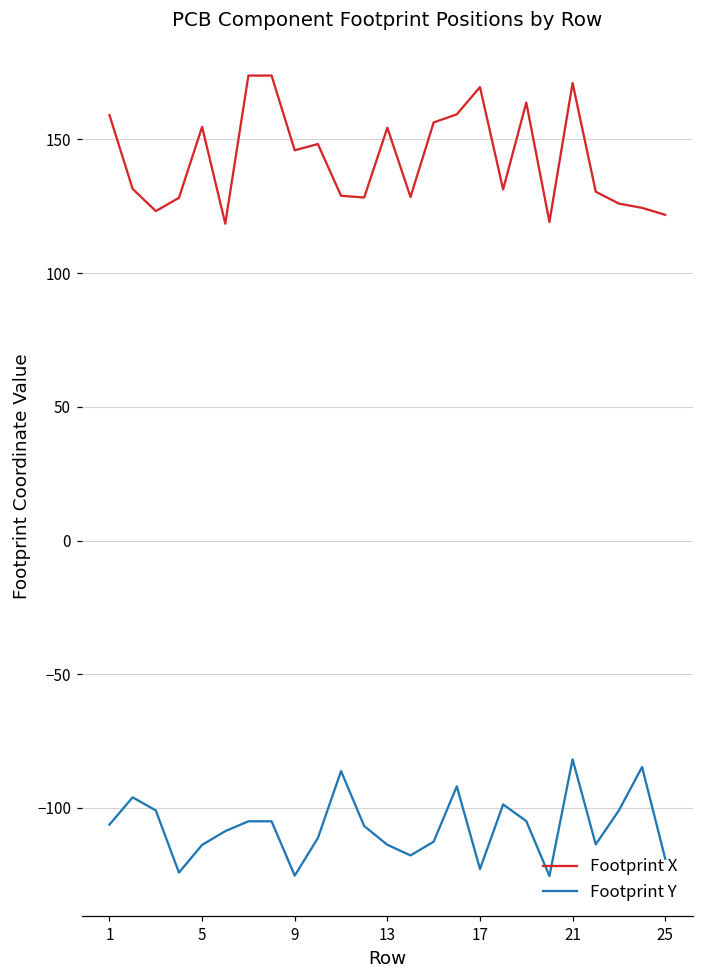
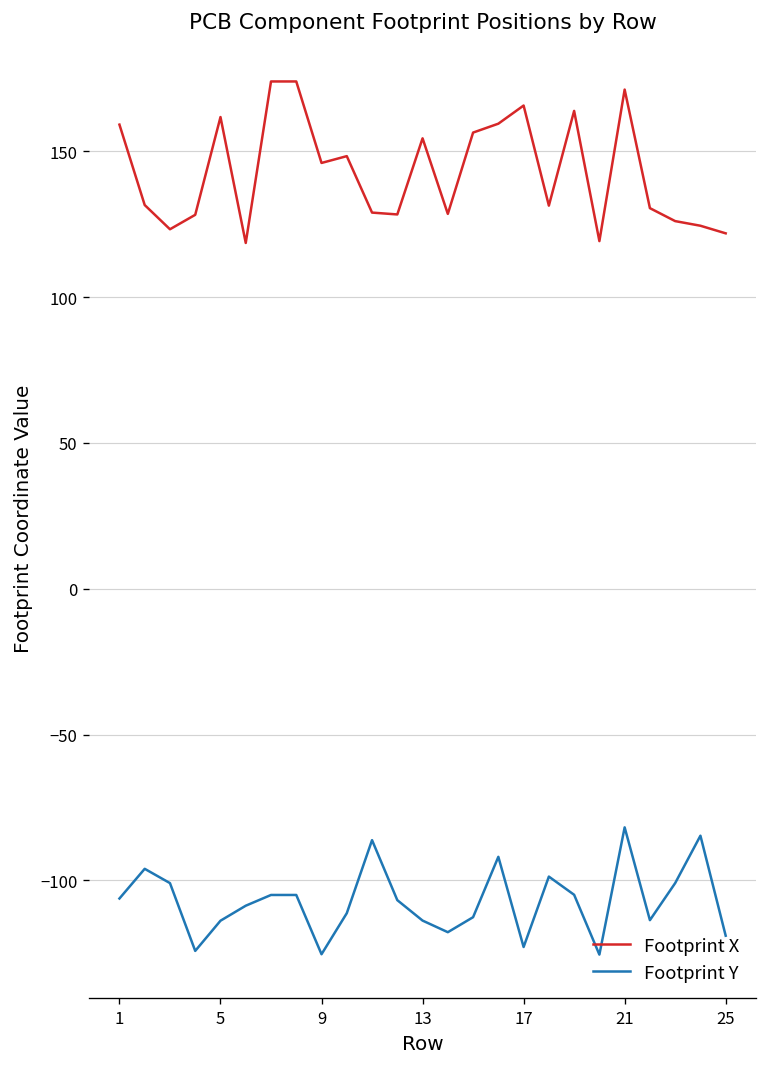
Footprint X, 5: 155 -> 162
Footprint X, 17: 170 -> 166
